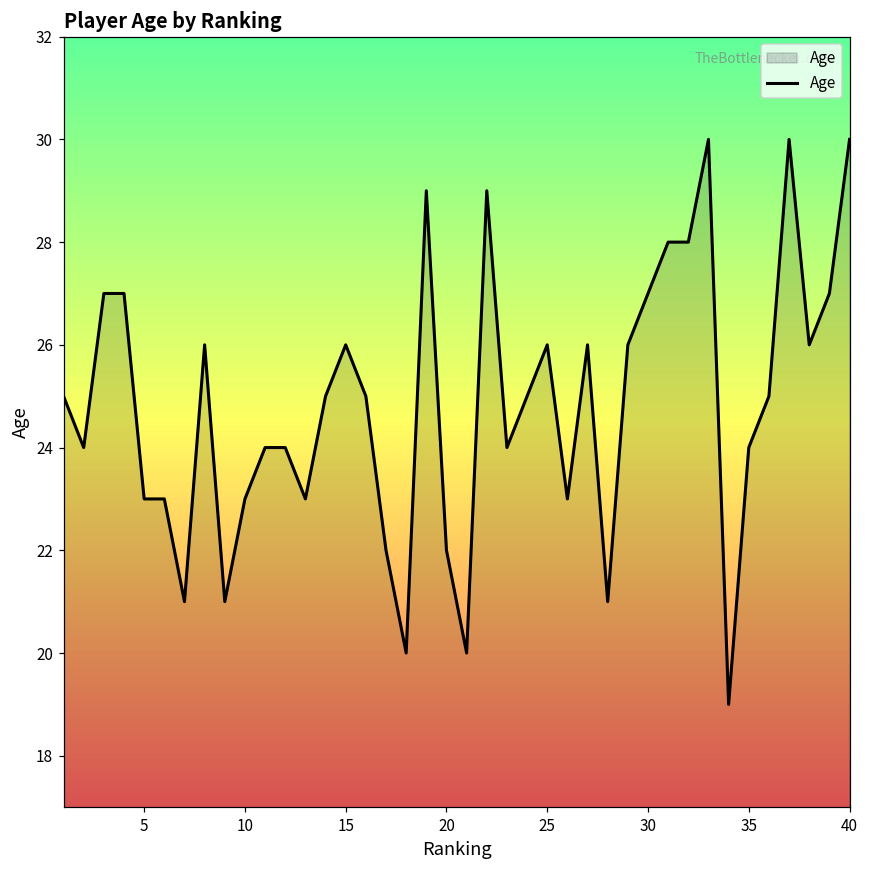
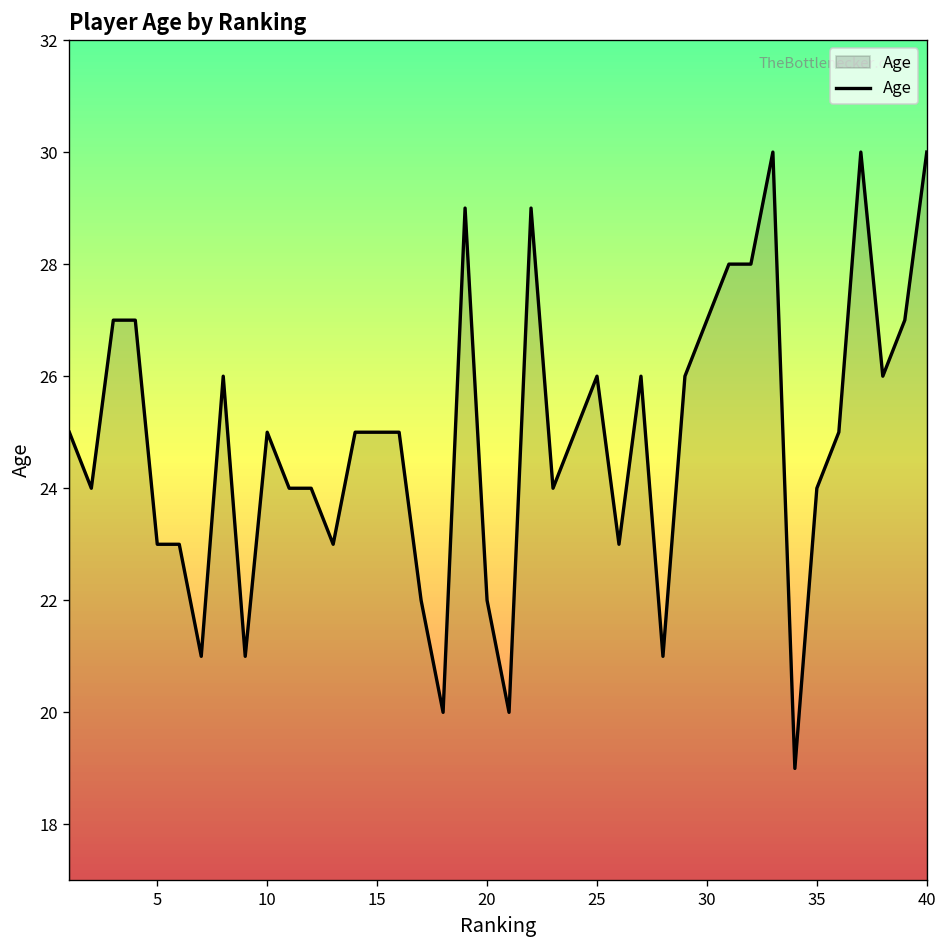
10: 23 -> 25
15: 26 -> 25
